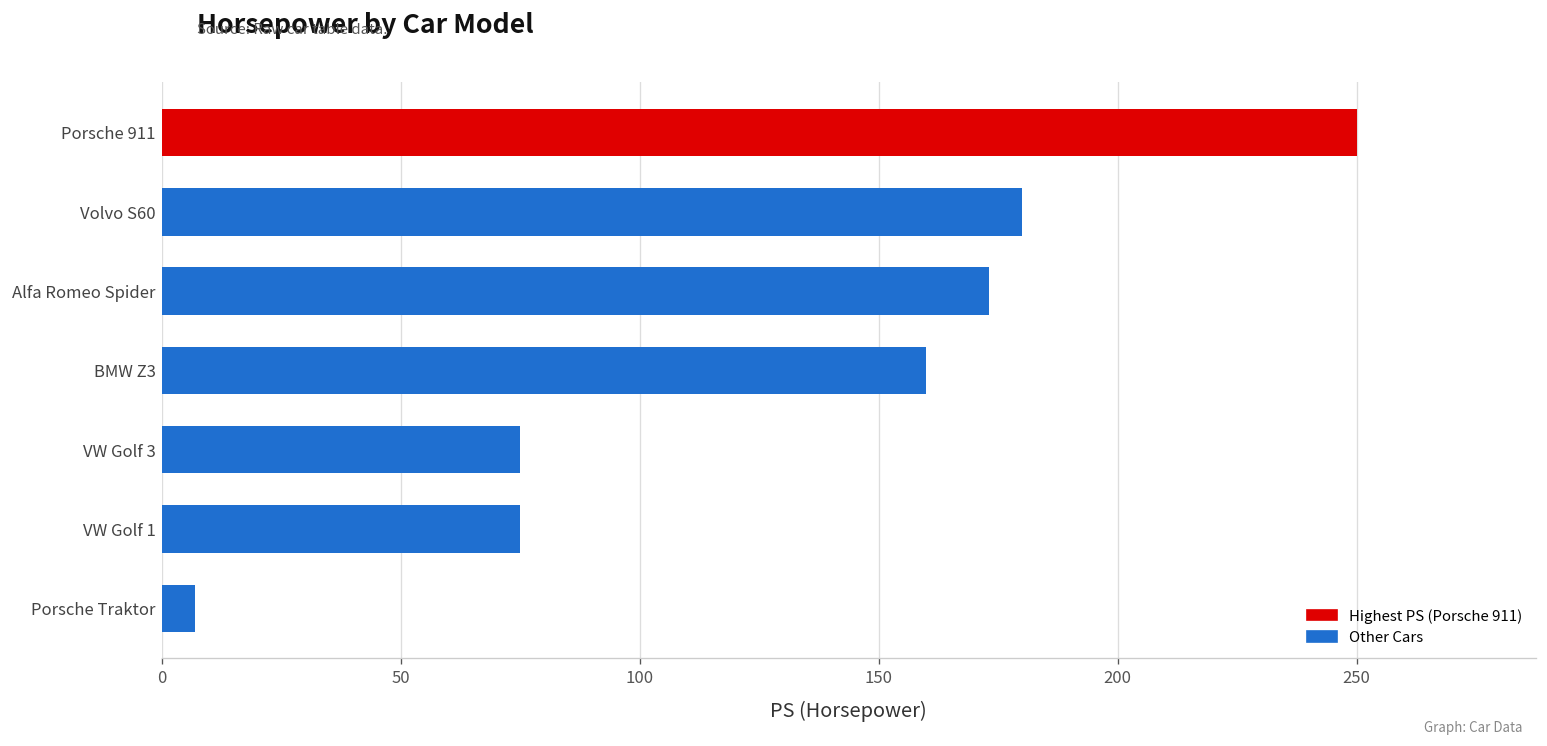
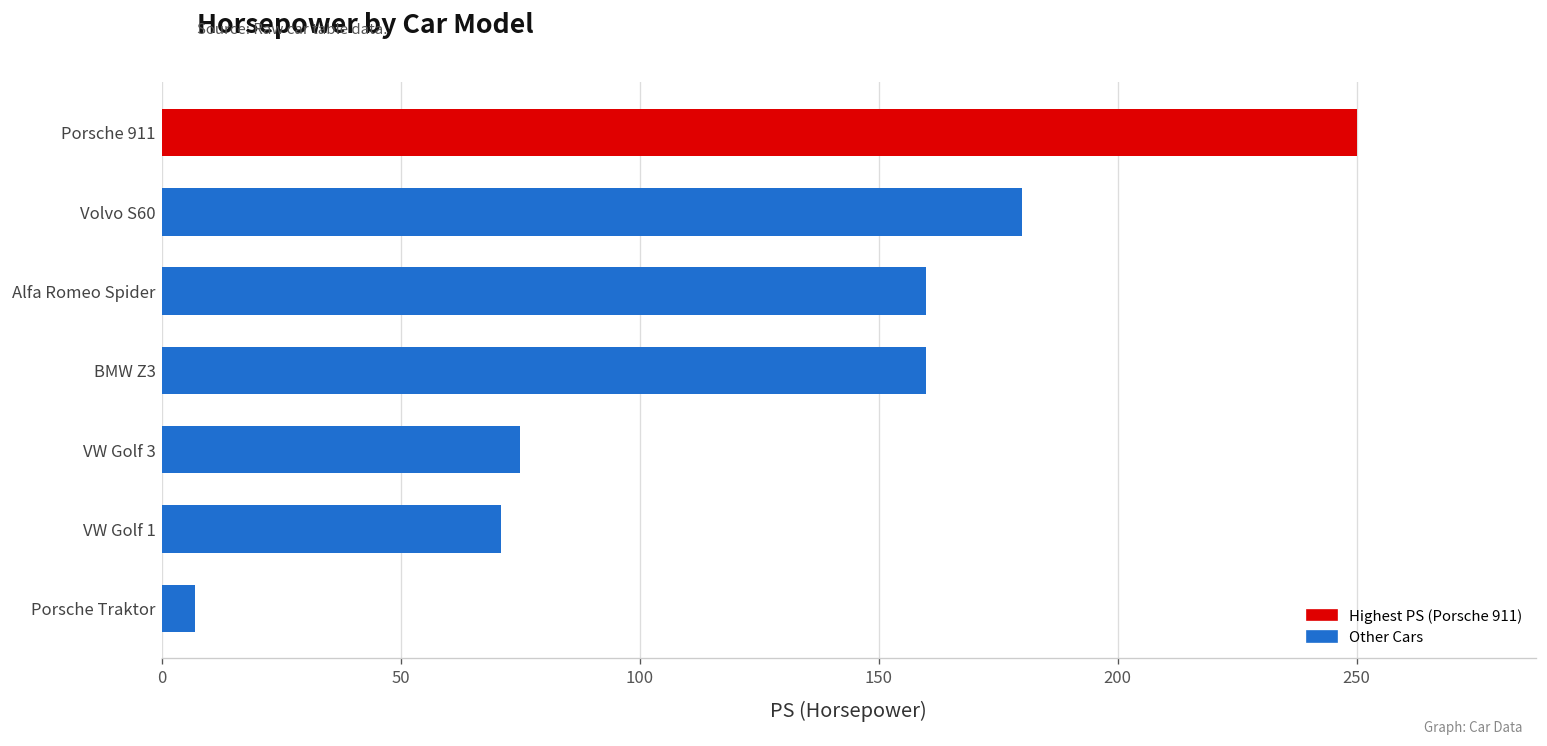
Alfa Romeo Spider: 173 -> 160
VW Golf 1: 75 -> 71
